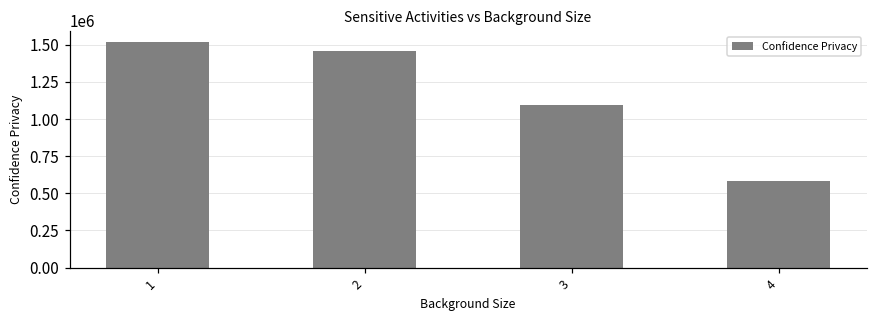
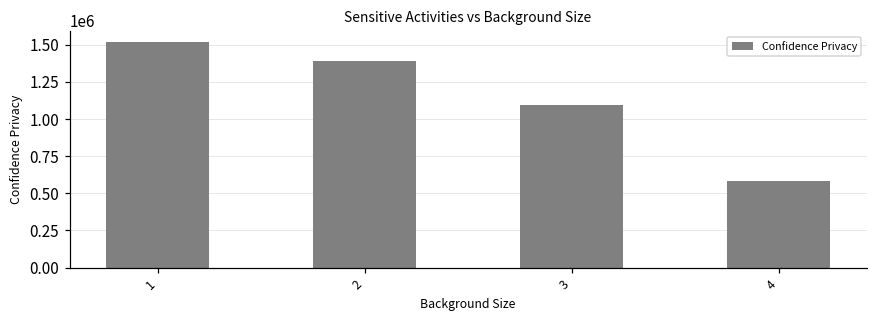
2: 1460000 -> 1390000
